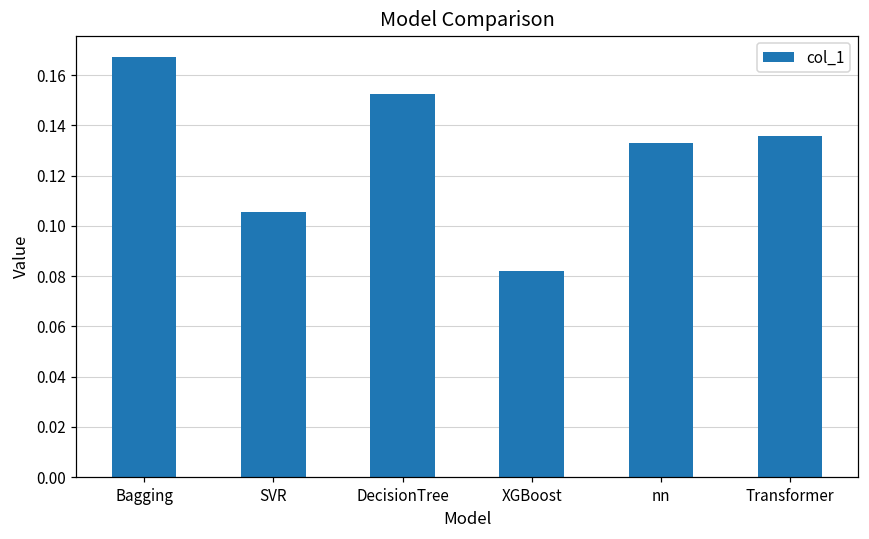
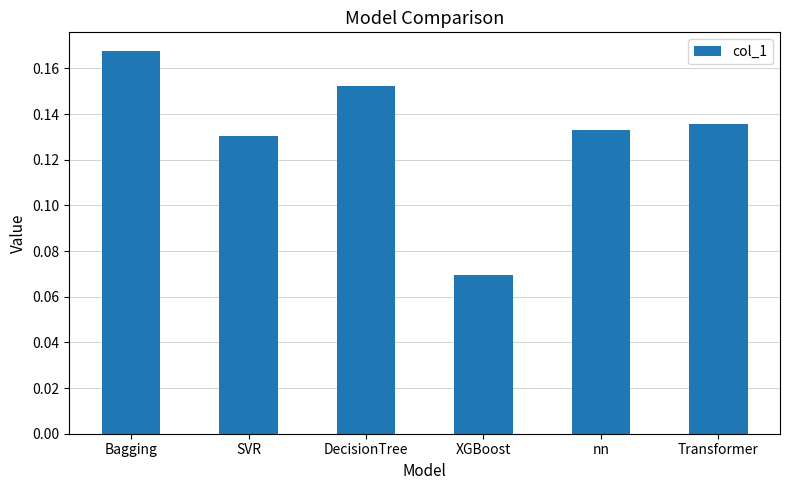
SVR: 0.106 -> 0.131
XGBoost: 0.082 -> 0.069
